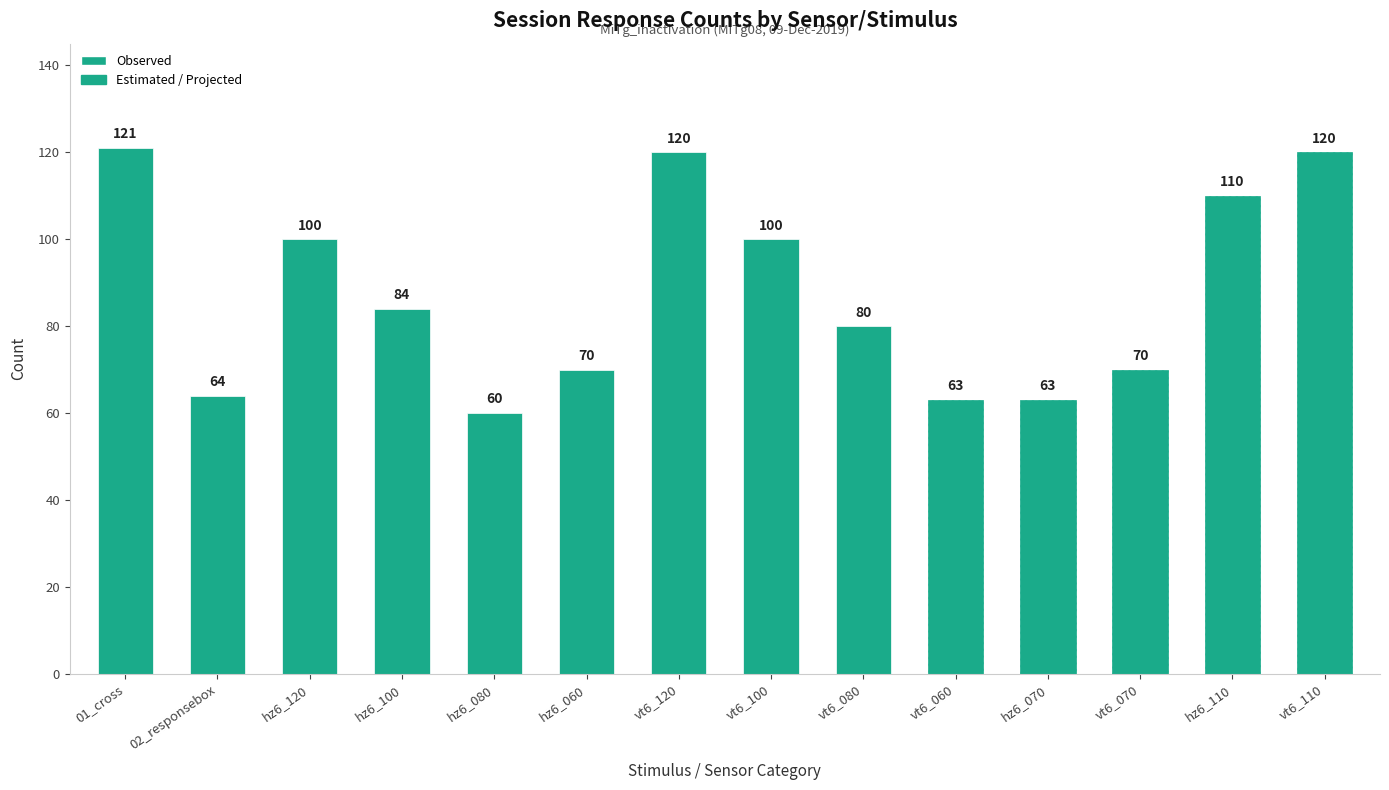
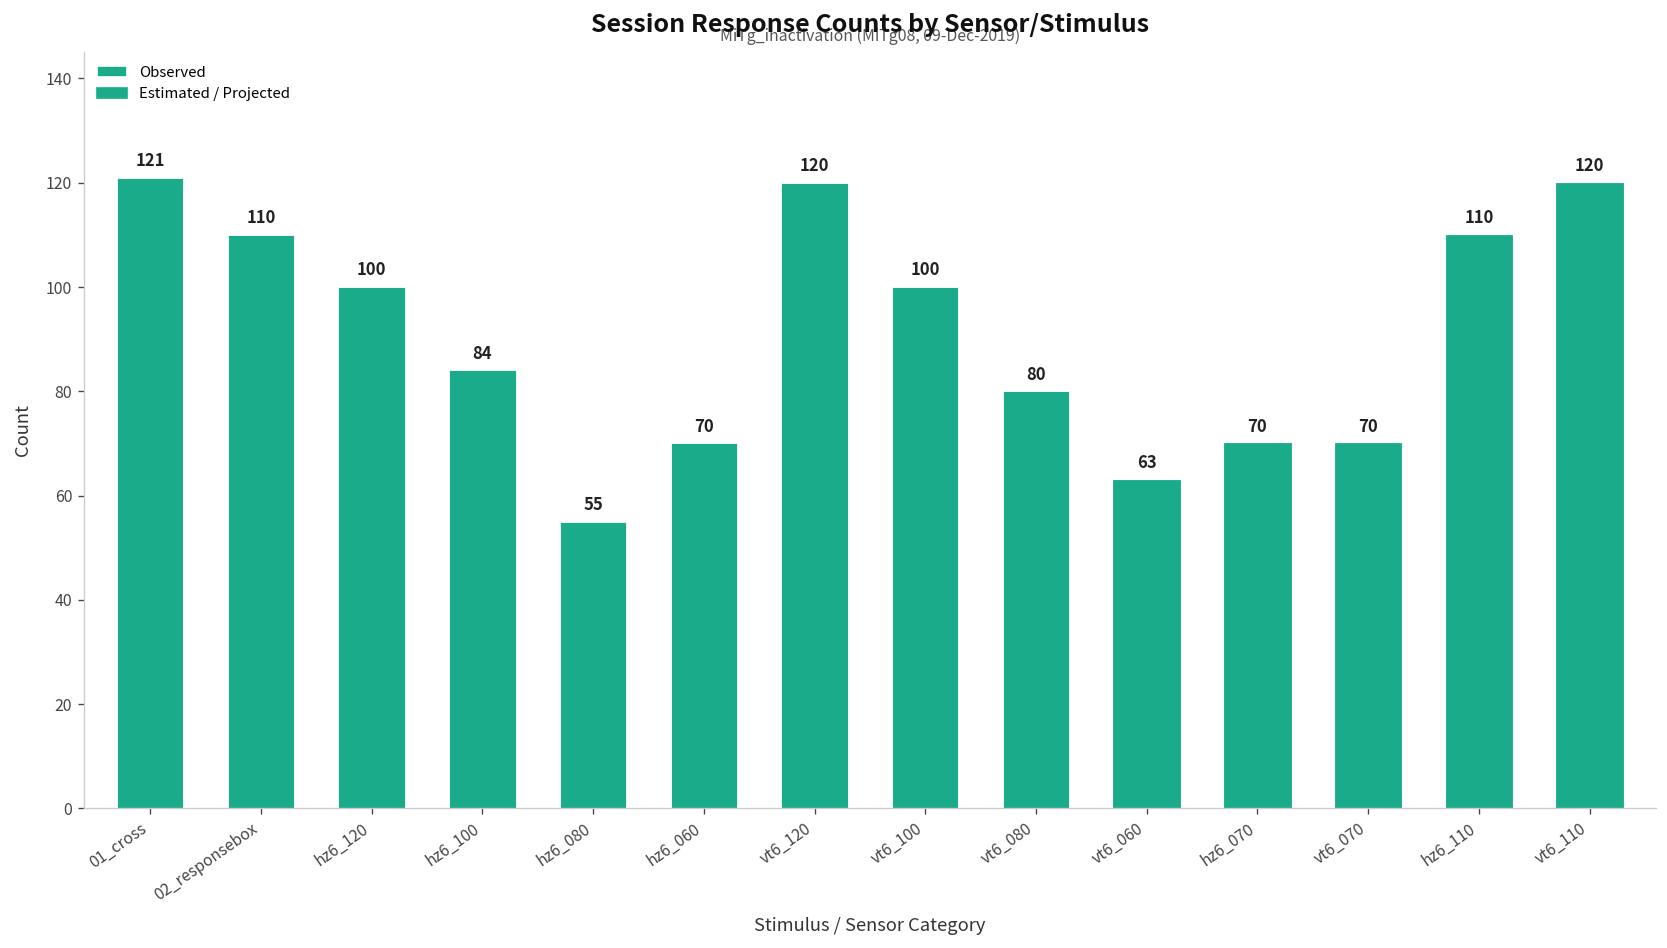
02_responsebox: 64 -> 110
hz6_080: 60 -> 55
hz6_070: 63 -> 70
